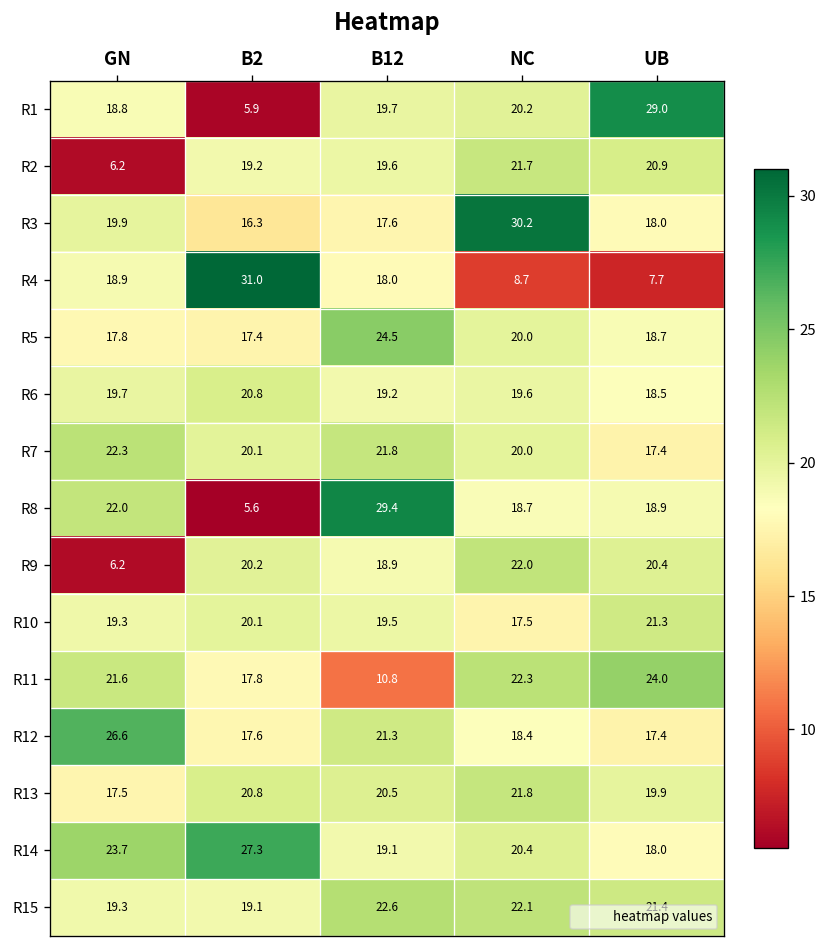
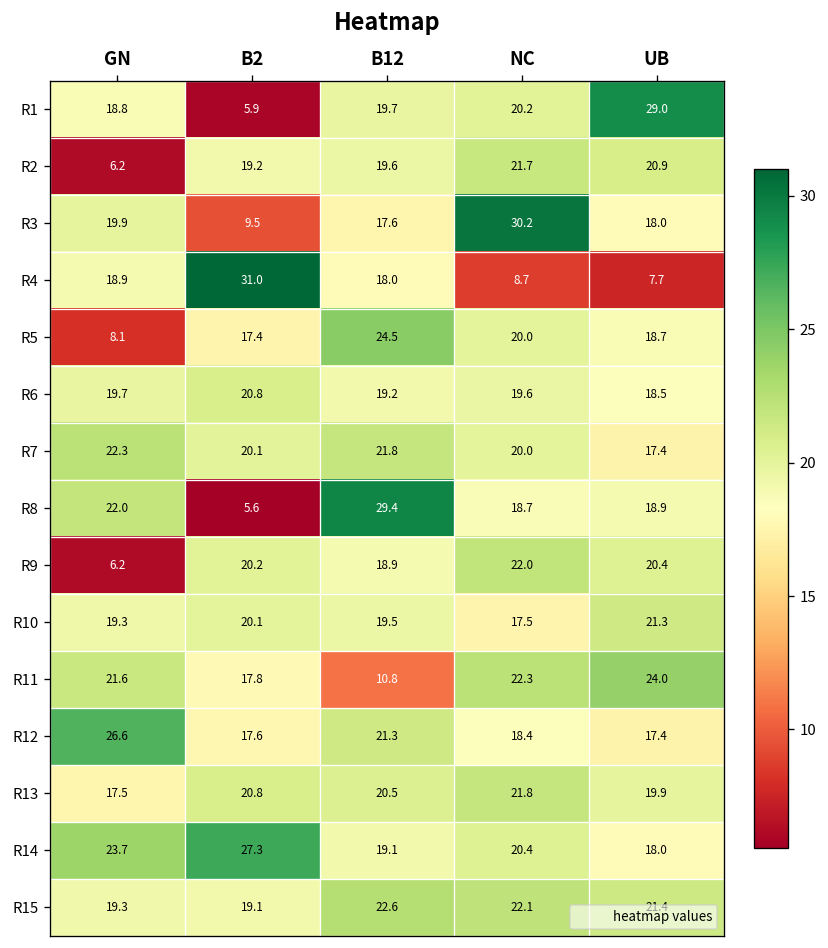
R3, B2: 16.3 -> 9.5
R5, GN: 17.8 -> 8.1
